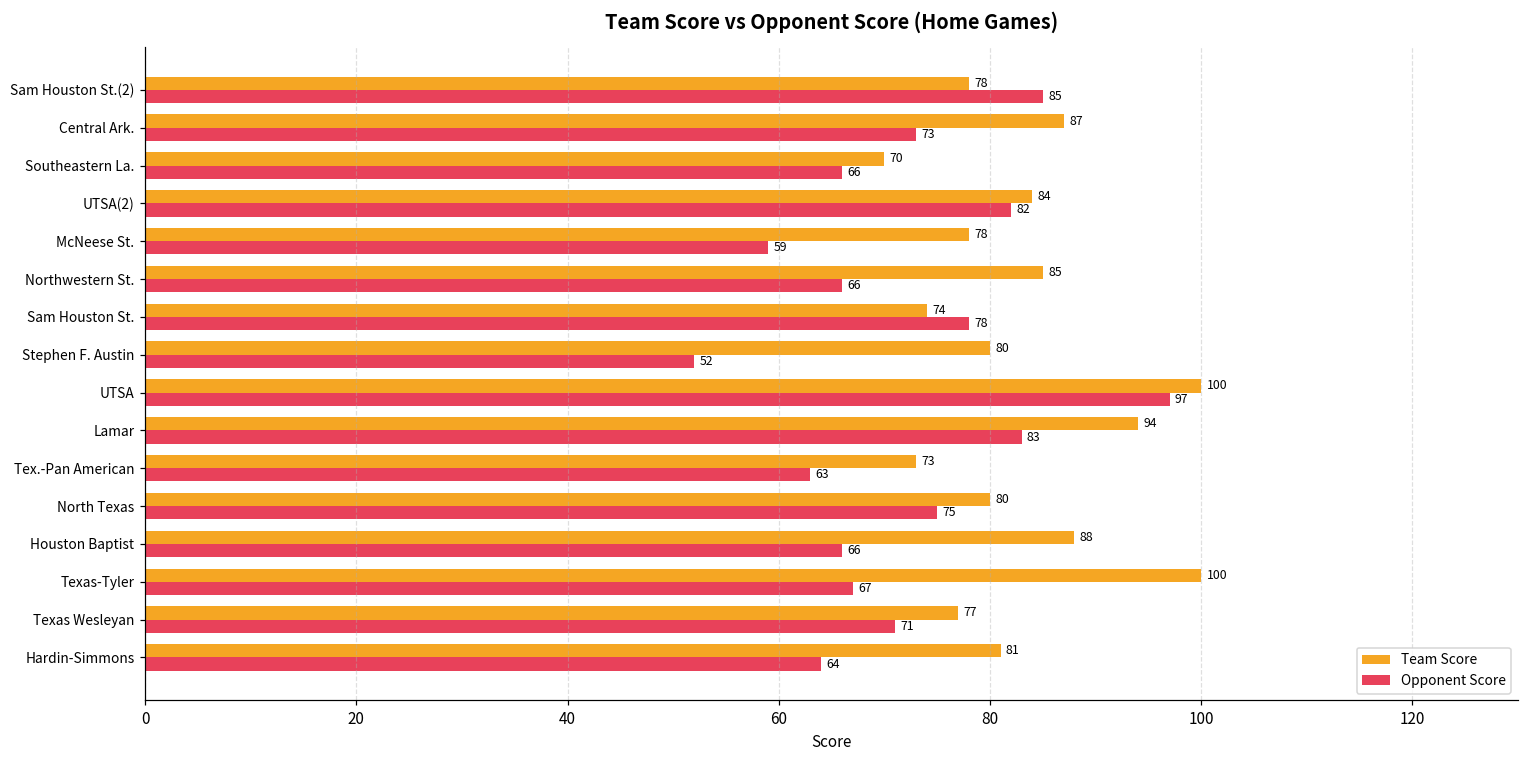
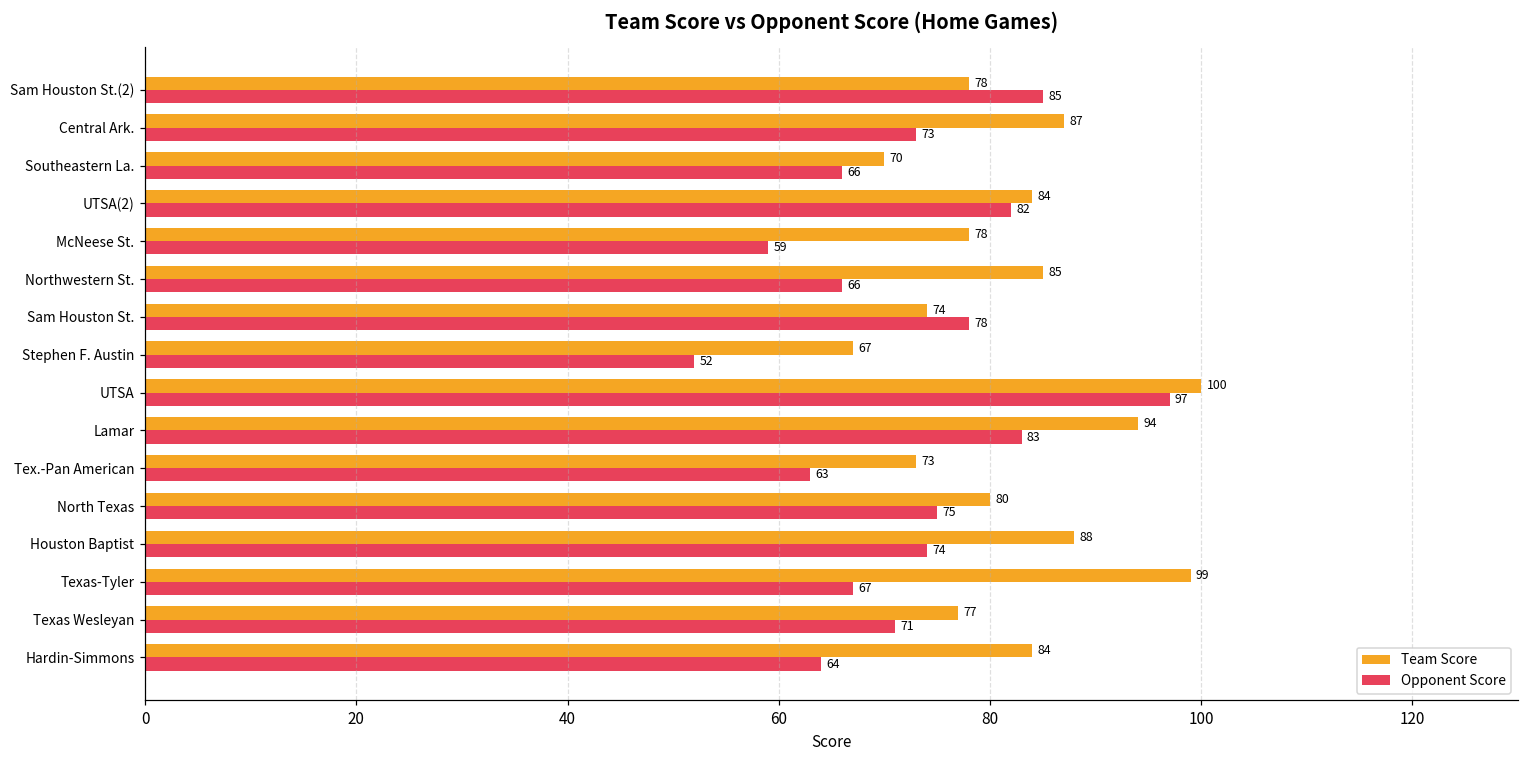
Team Score, Stephen F. Austin: 80 -> 67
Opponent Score, Houston Baptist: 66 -> 74
Team Score, Texas-Tyler: 100 -> 99
Team Score, Hardin-Simmons: 81 -> 84
